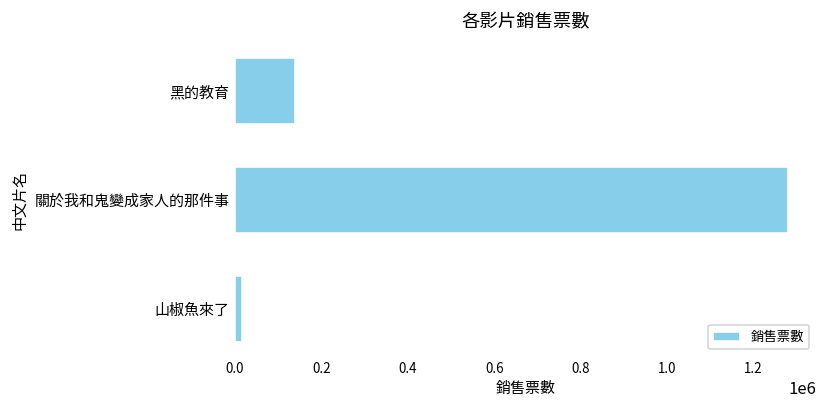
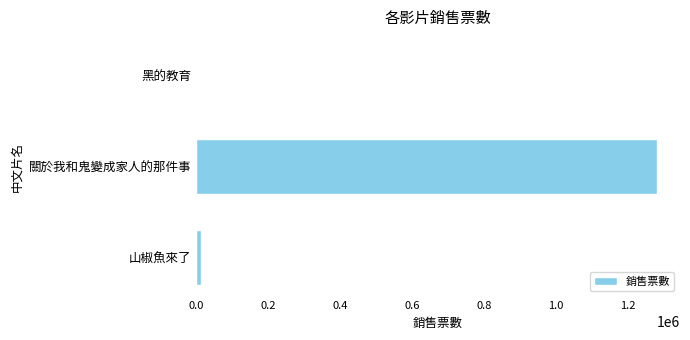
黑的教育: 140000 -> 0
